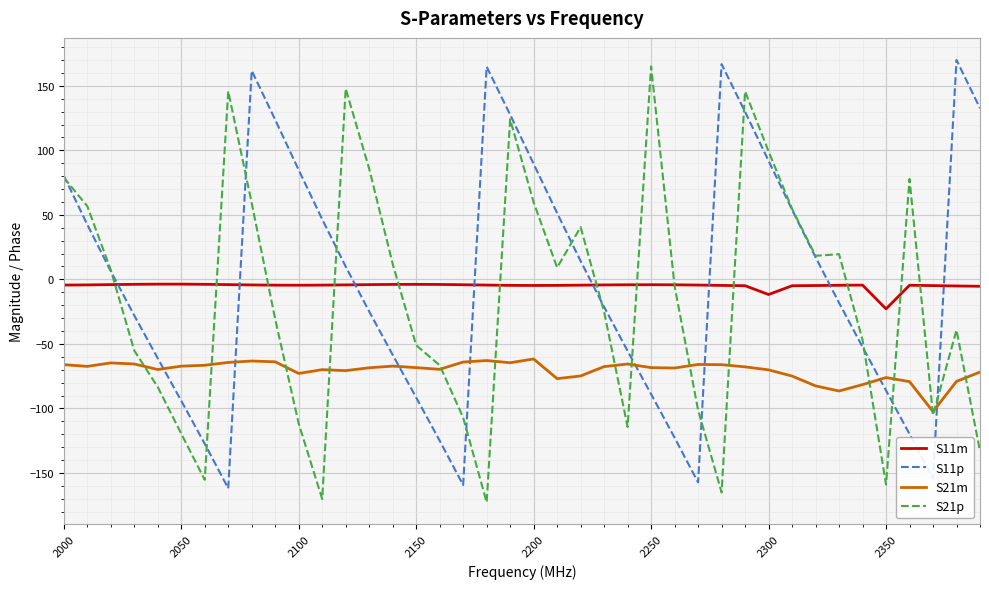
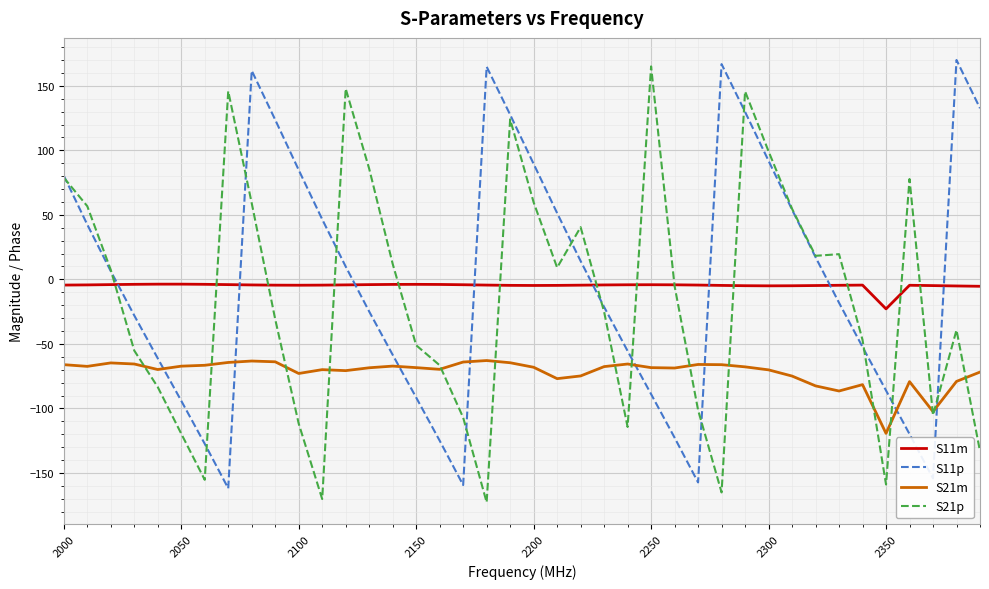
S21m, 2200: -62 -> -68
S11m, 2300: -12 -> -5
S21m, 2350: -76 -> -119
